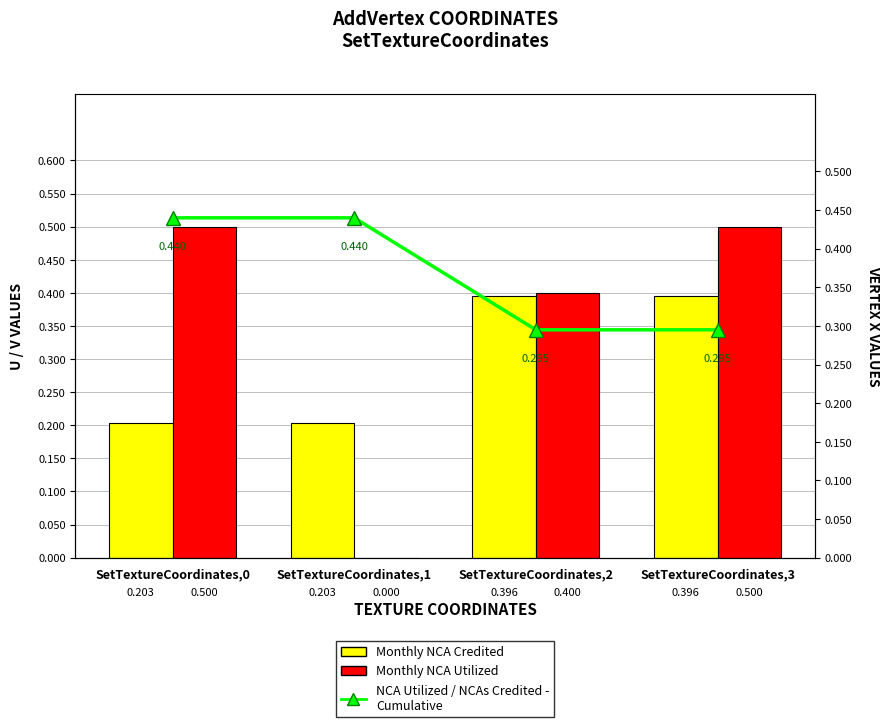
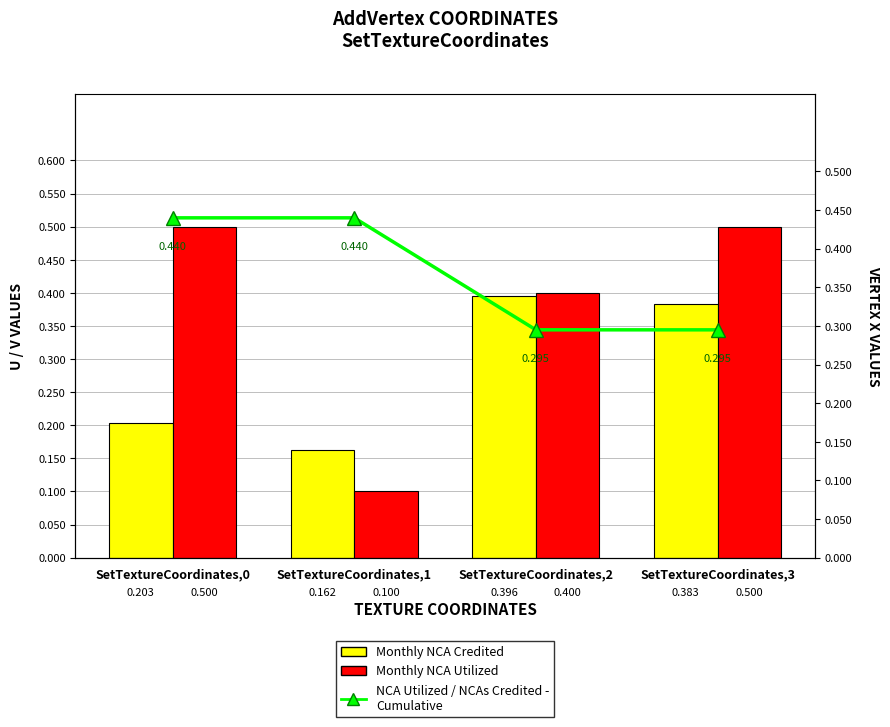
Monthly NCA Credited, SetTextureCoordinates,1: 0.203 -> 0.162
Monthly NCA Utilized, SetTextureCoordinates,1: 0.000 -> 0.100
Monthly NCA Credited, SetTextureCoordinates,3: 0.396 -> 0.383
